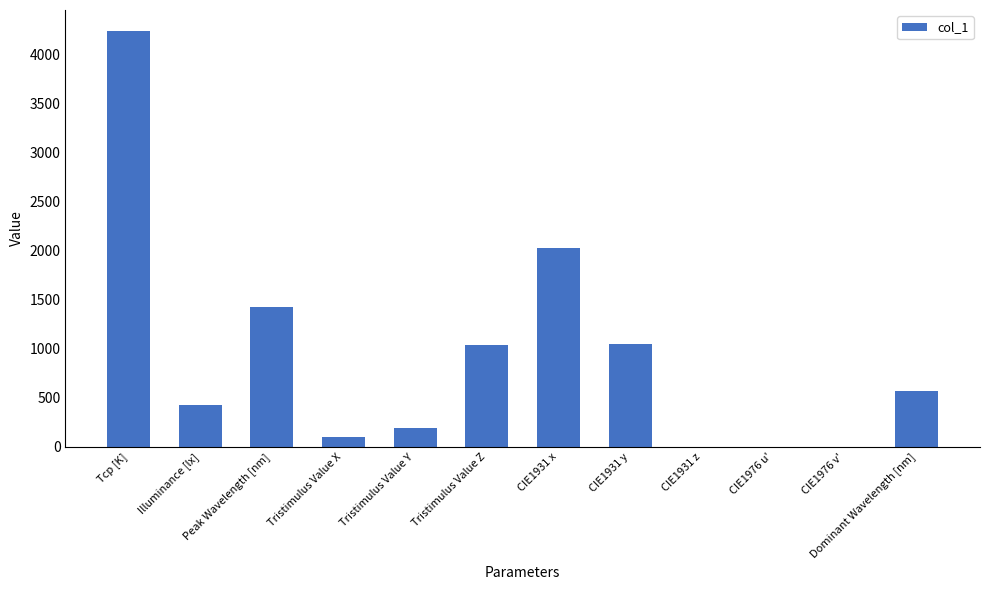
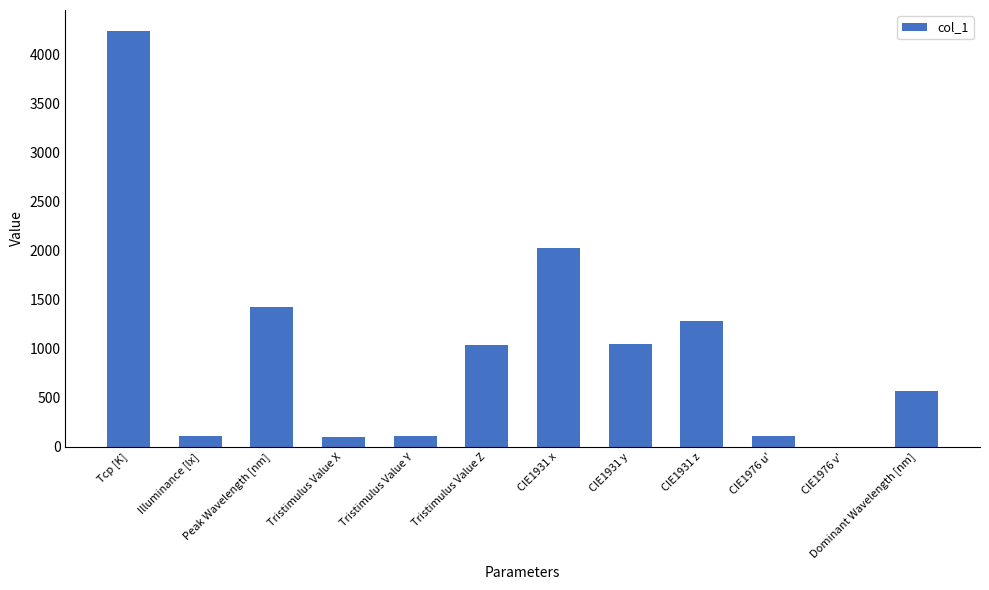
Illuminance [lx]: 400 -> 100
Tristimulus Value Y: 200 -> 100
CIE1931 z: 0 -> 1300
CIE1976 u': 0 -> 100
